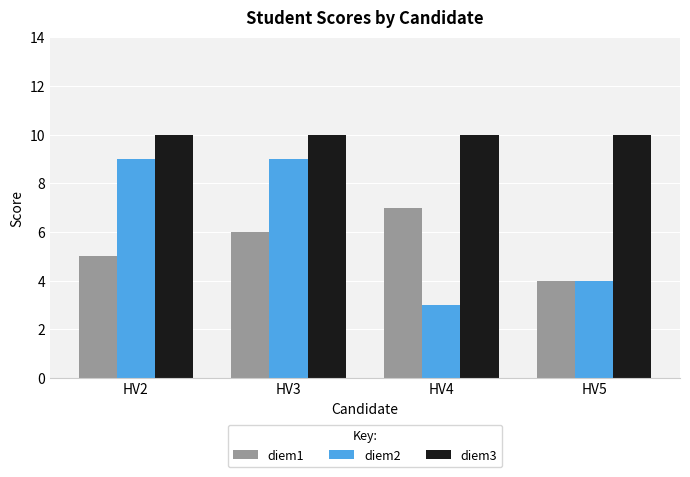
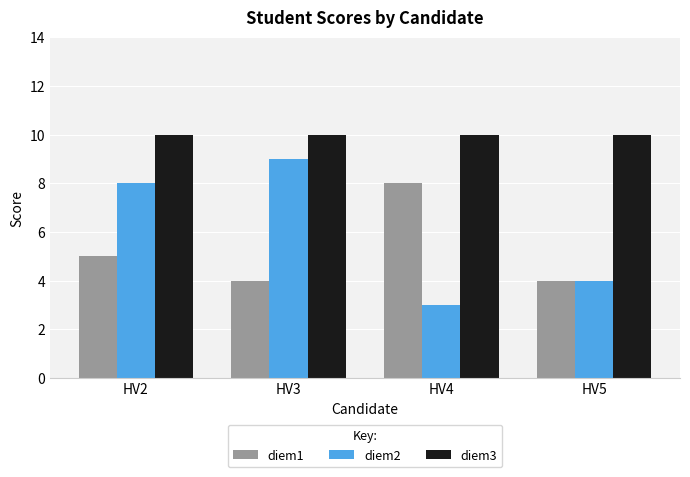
diem2, HV2: 9 -> 8
diem1, HV3: 6 -> 4
diem1, HV4: 7 -> 8
